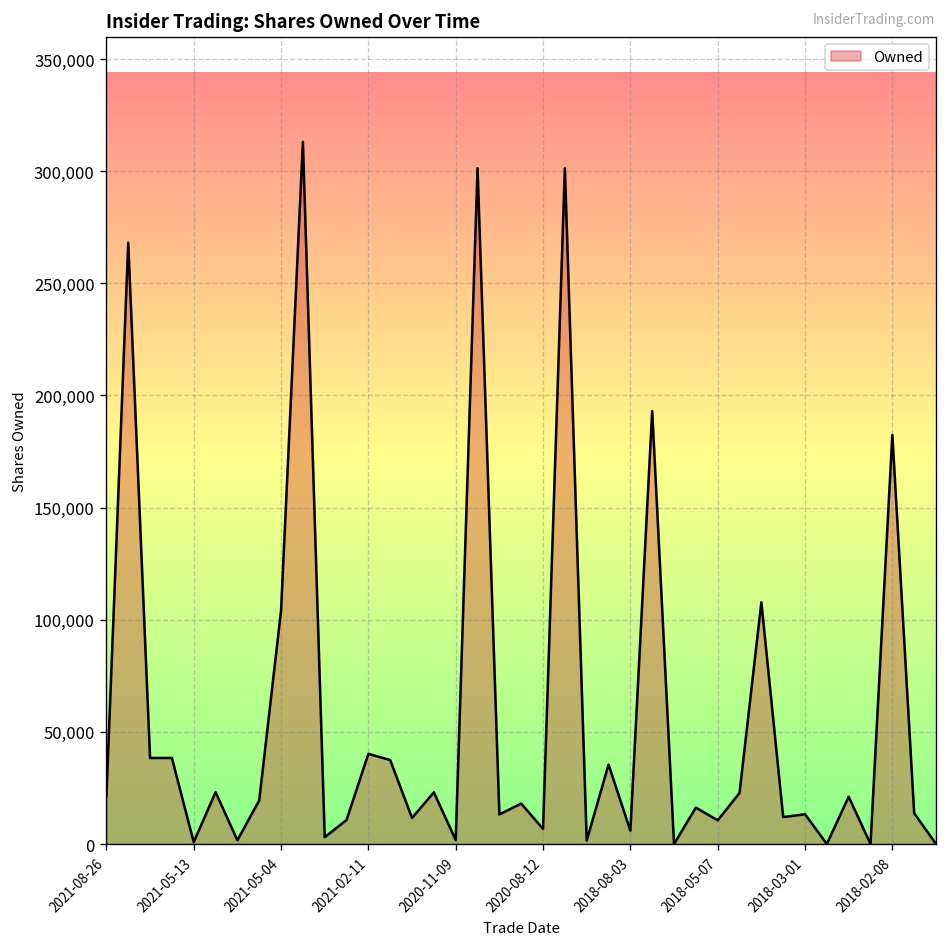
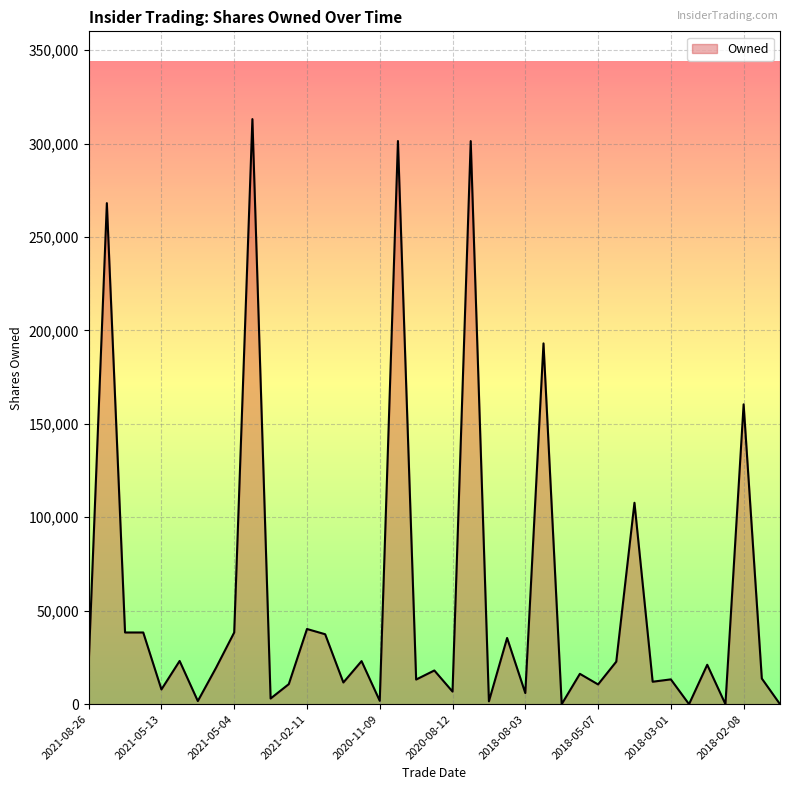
2021-05-13: 1,000 -> 8,000
2021-05-04: 104,000 -> 38,000
2018-02-08: 182,000 -> 160,000
